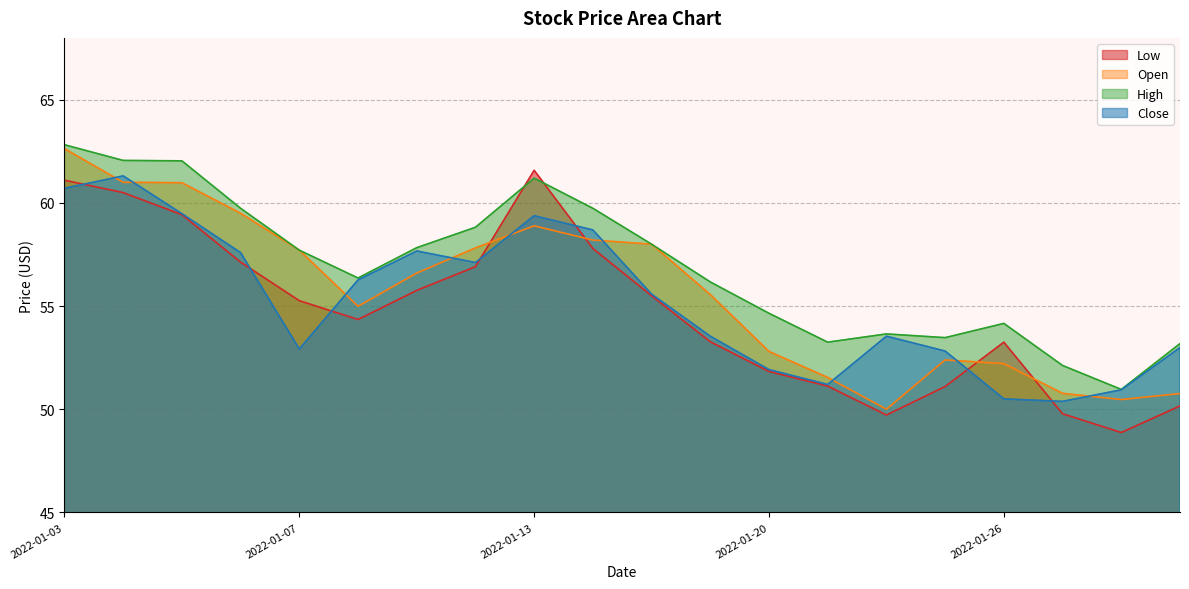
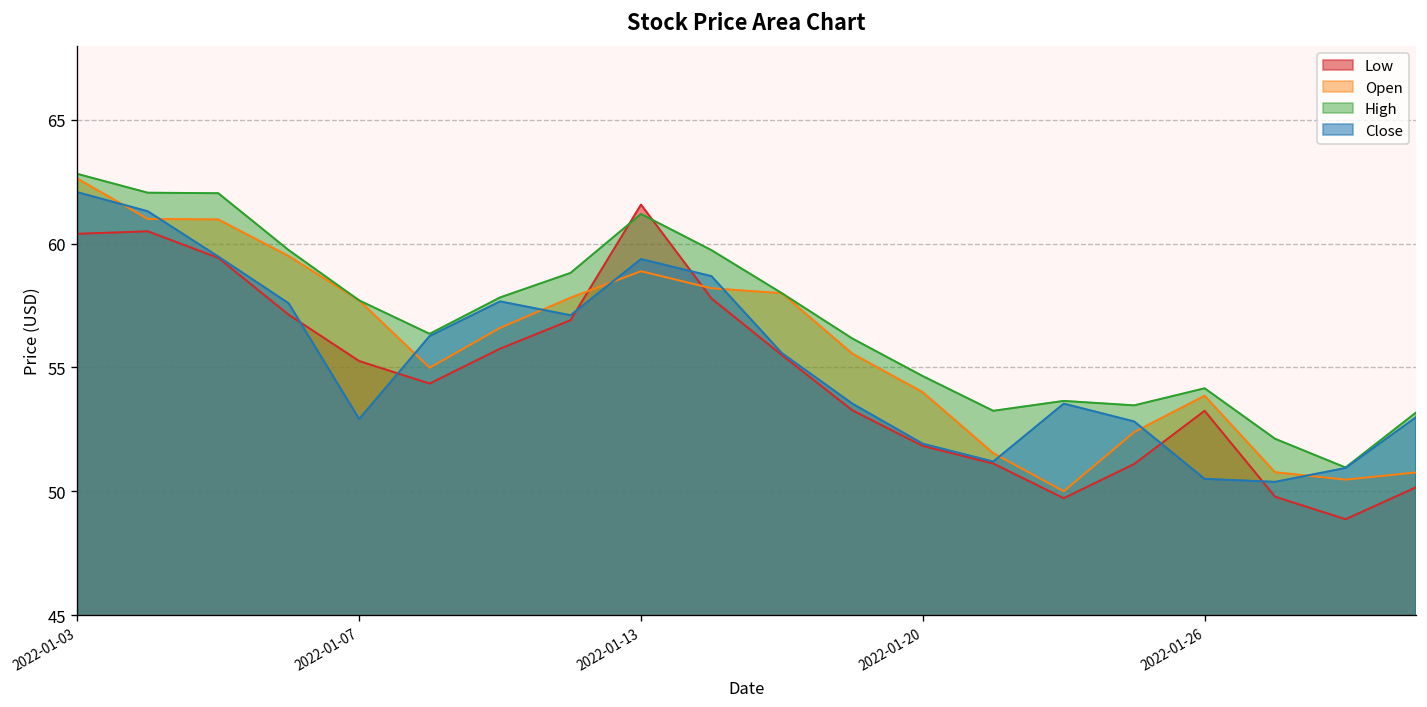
Low, 2022-01-03: 61.1 -> 60.4
Close, 2022-01-03: 60.7 -> 62.1
Open, 2022-01-20: 52.8 -> 54.0
Open, 2022-01-26: 52.2 -> 53.9
